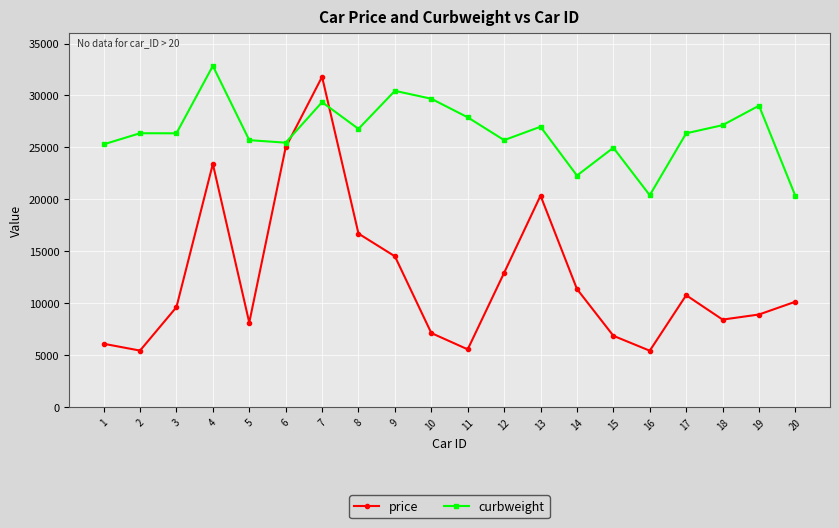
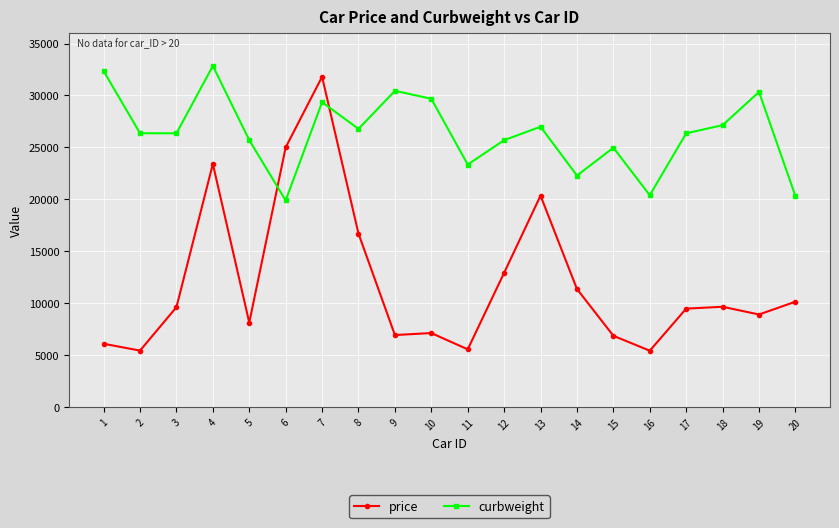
curbweight, 1: 25300 -> 32400
curbweight, 6: 25400 -> 19900
price, 9: 14500 -> 6900
curbweight, 11: 27900 -> 23300
price, 17: 10700 -> 9400
price, 18: 8400 -> 9600
curbweight, 19: 29000 -> 30300
